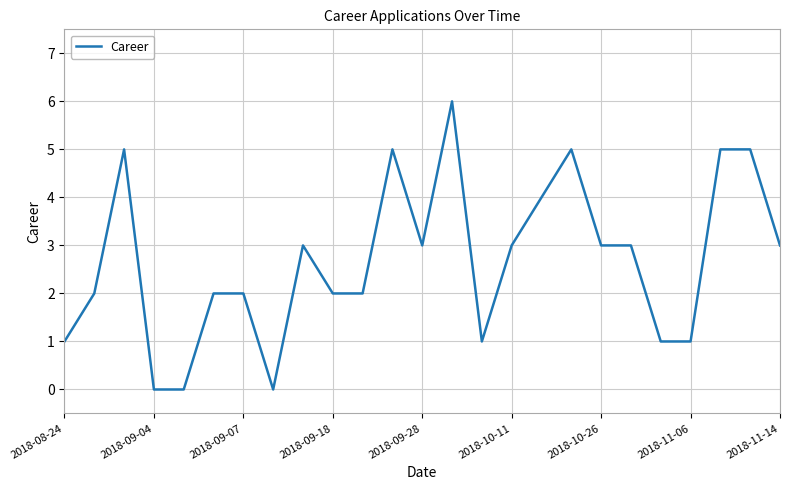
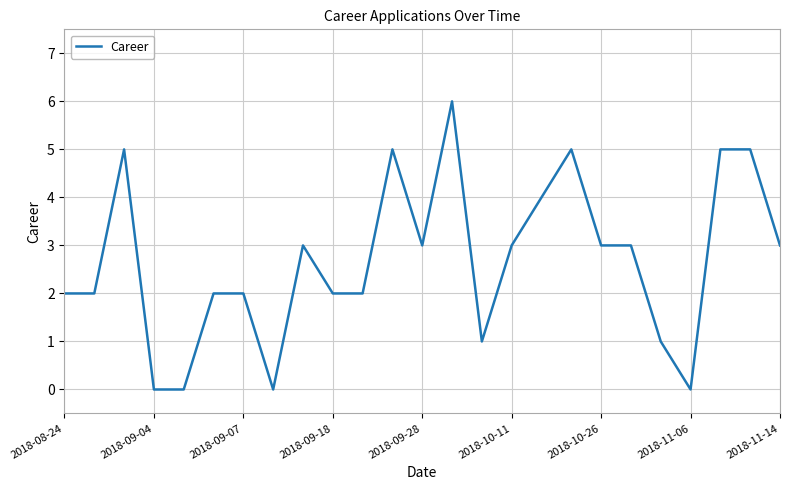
2018-08-24: 1 -> 2
2018-11-06: 1 -> 0
